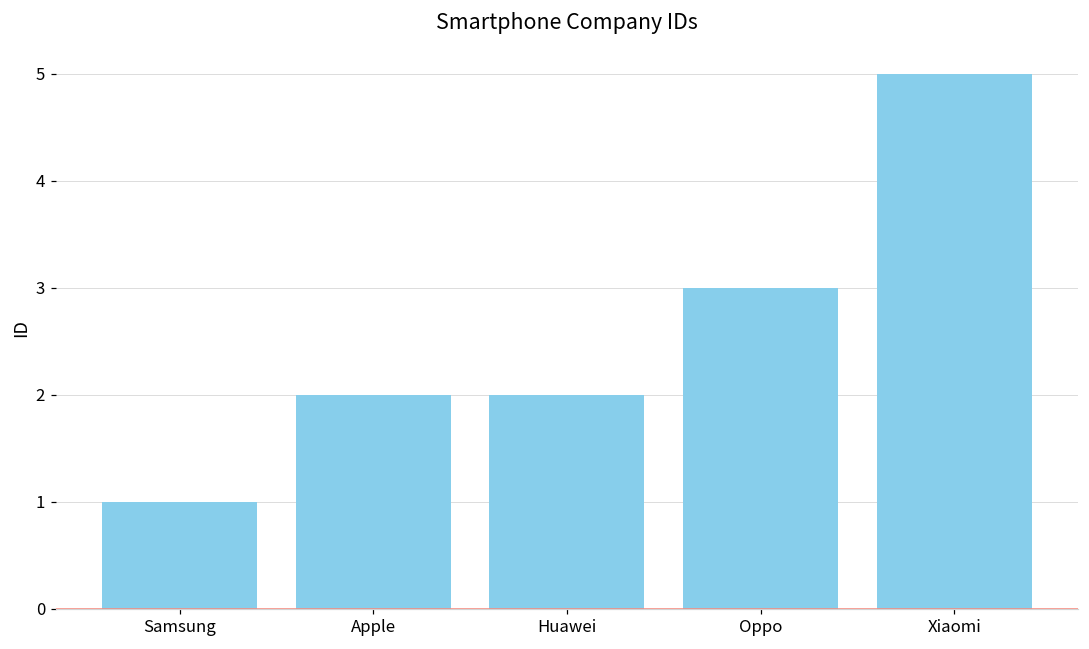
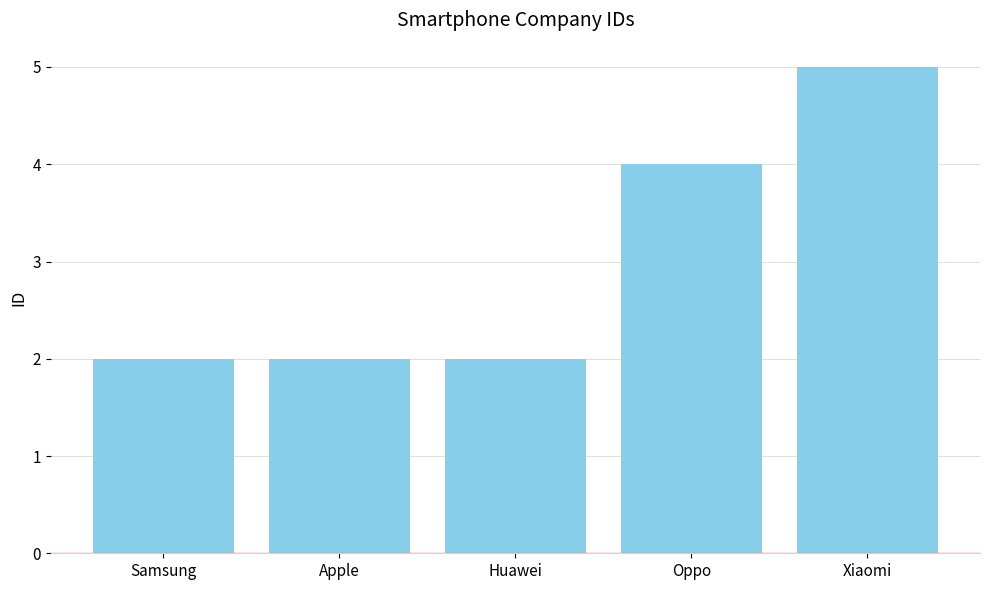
Samsung: 1 -> 2
Oppo: 3 -> 4
